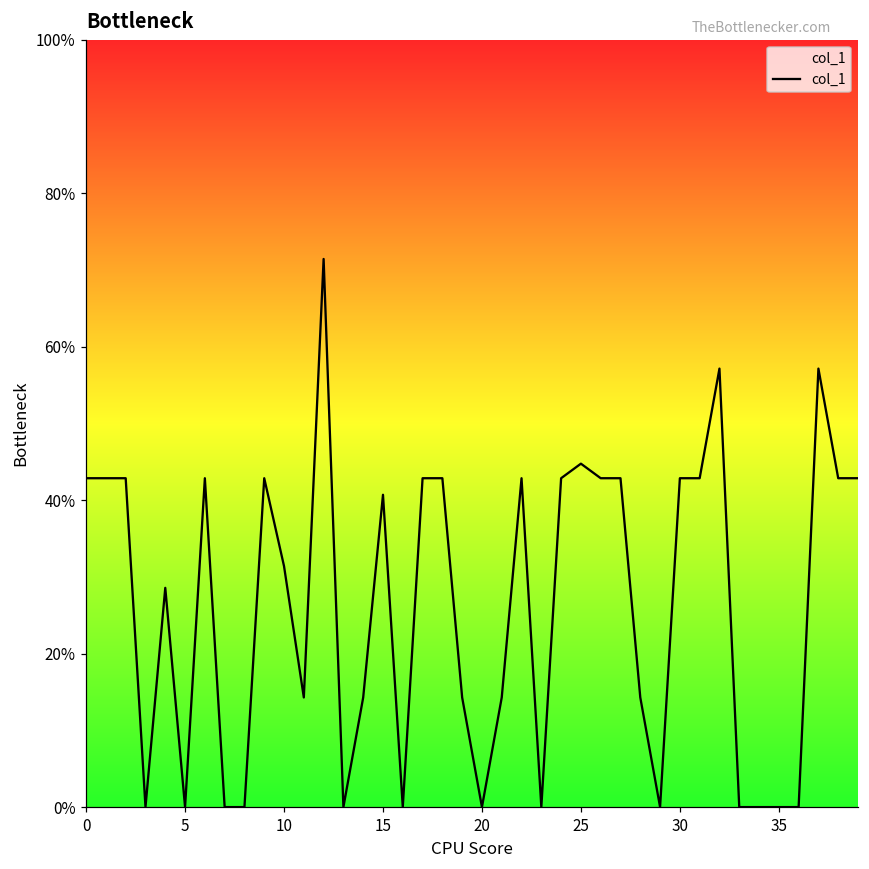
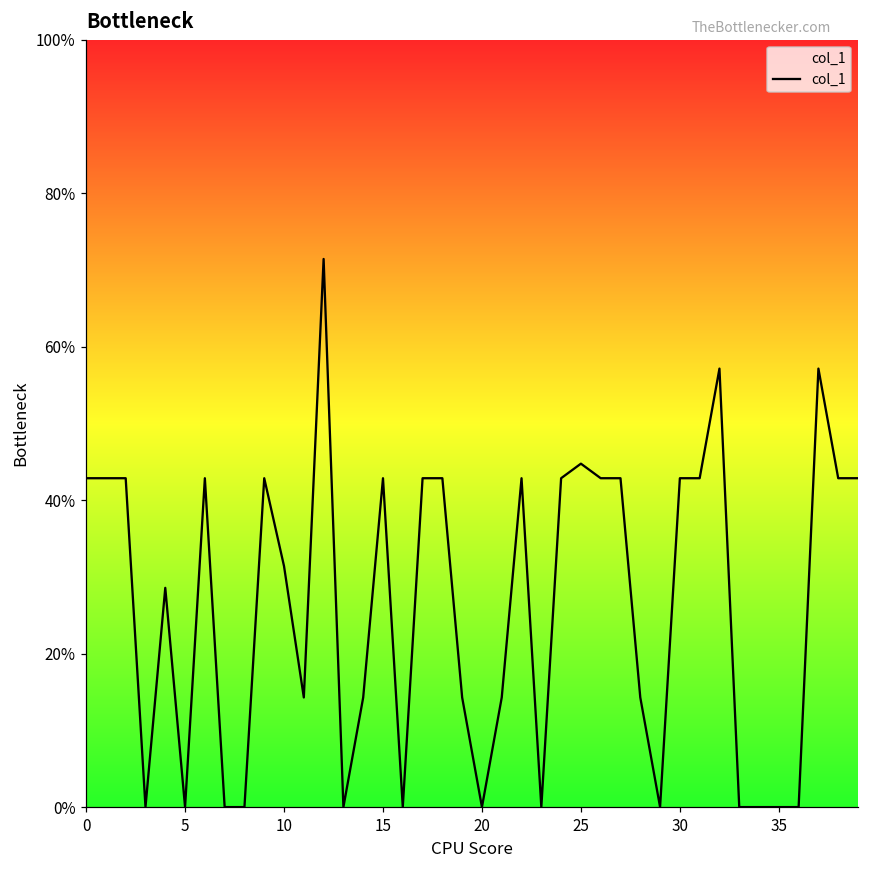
15: 41% -> 43%
